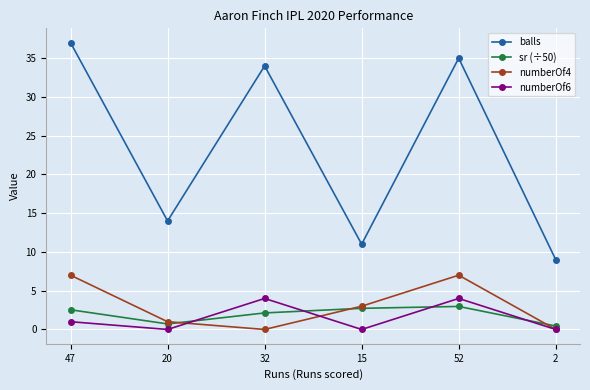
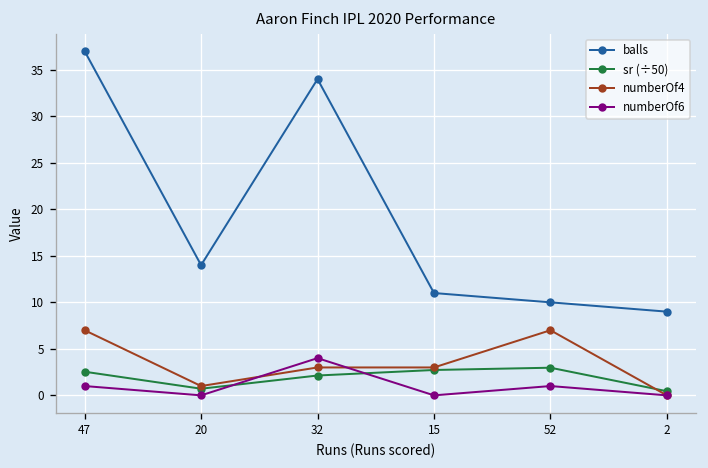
numberOf4, 32: 0 -> 3
balls, 52: 35 -> 10
numberOf6, 52: 4 -> 1
